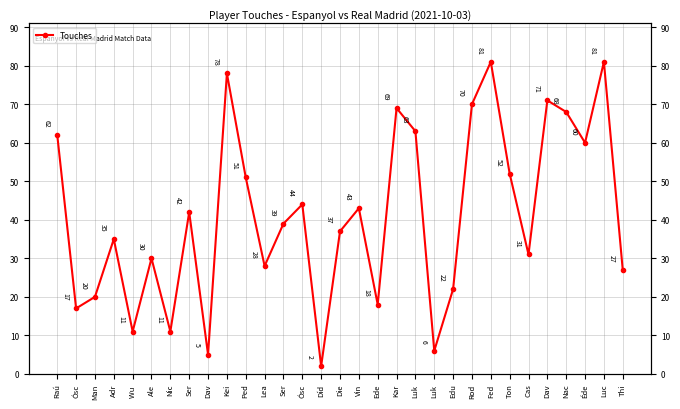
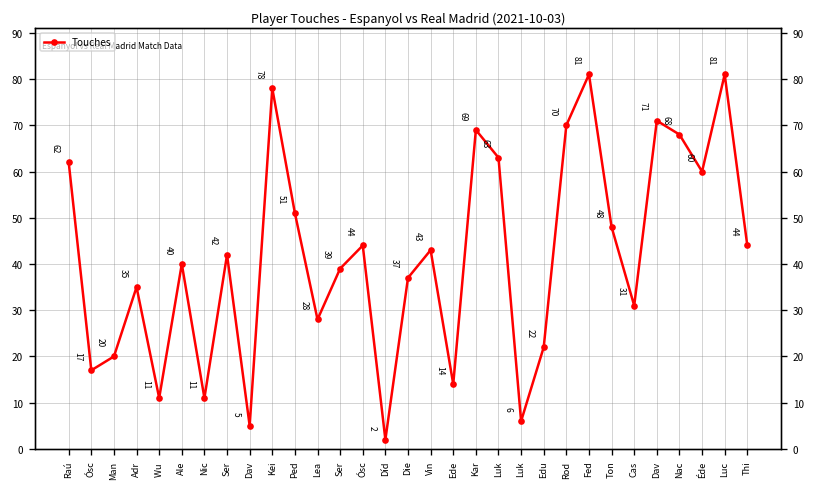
Ale: 30 -> 40
Ede: 18 -> 14
Ton: 52 -> 48
Thi: 27 -> 44
